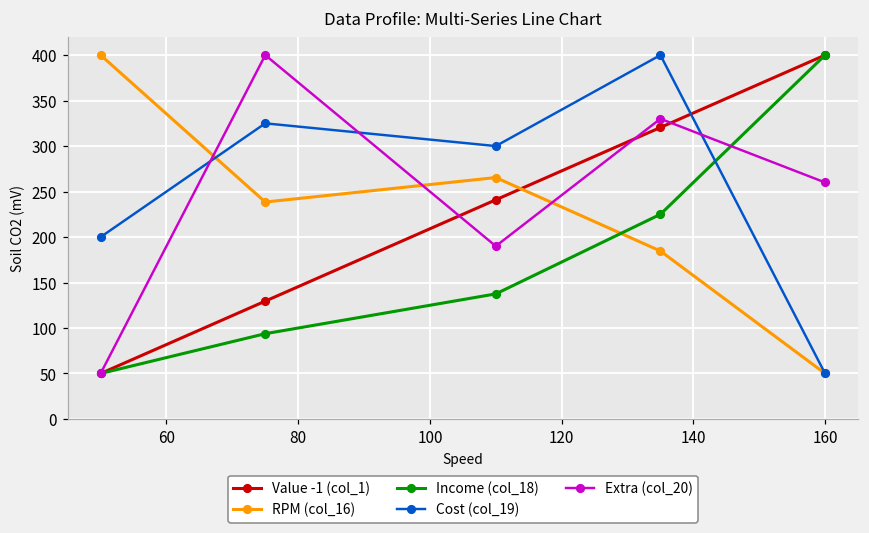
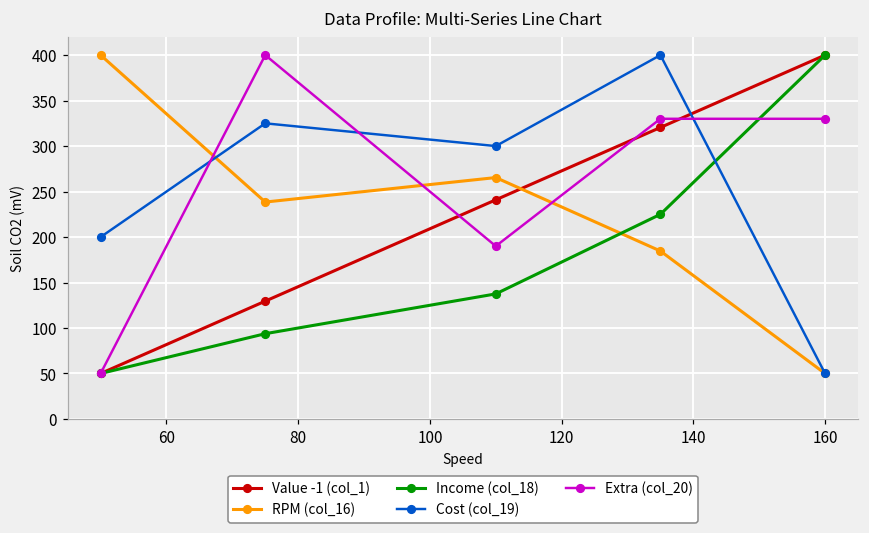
Extra (col_20), 160: 260 -> 330
